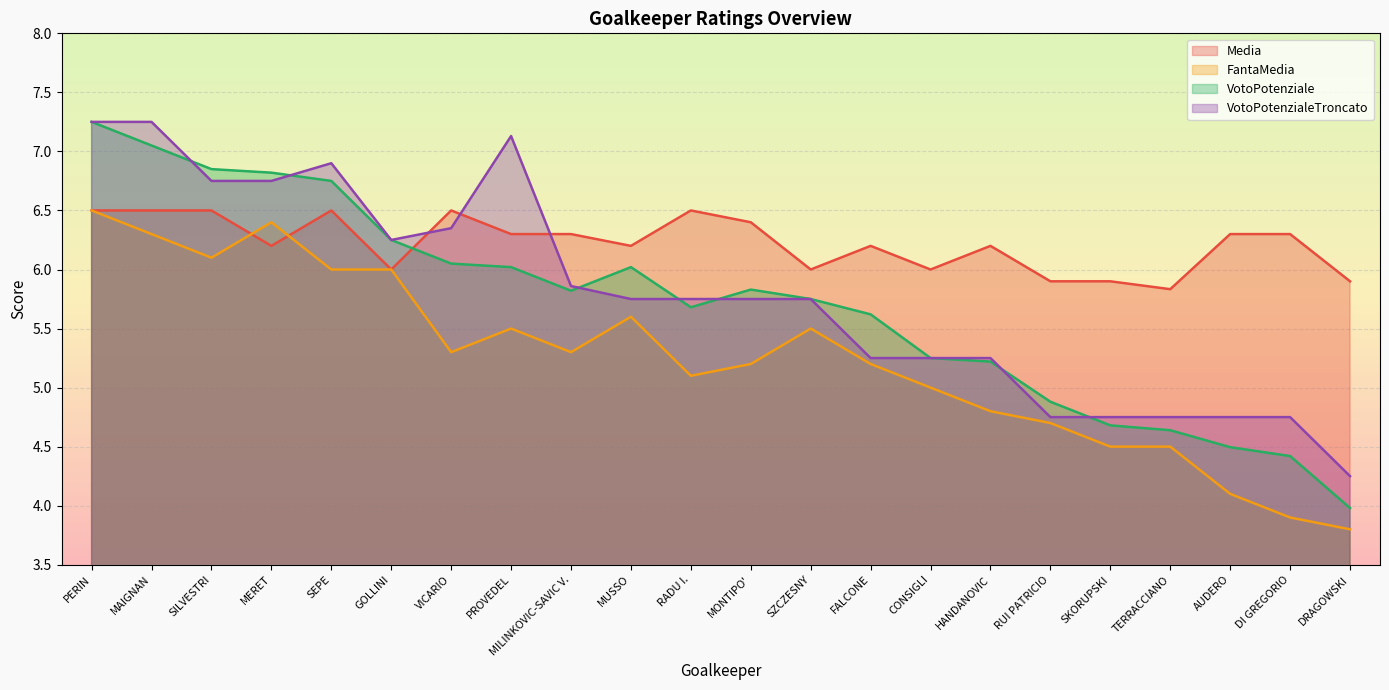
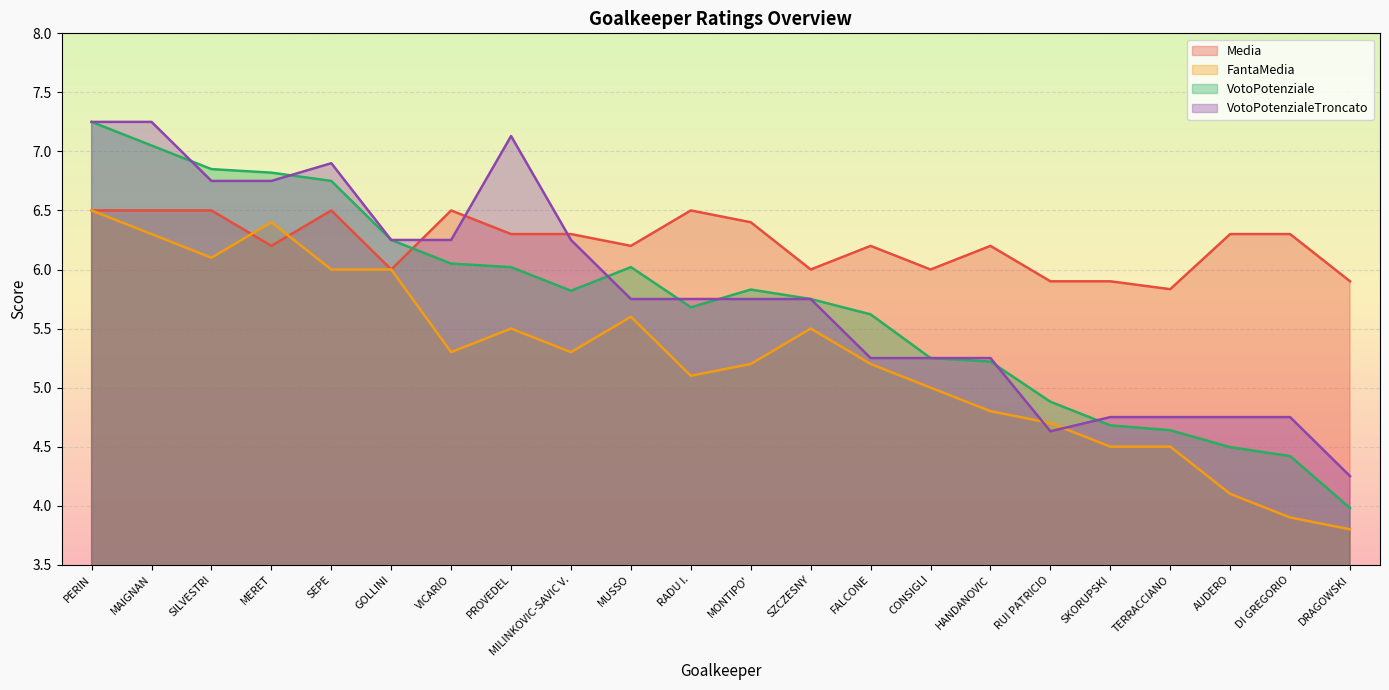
VotoPotenzialeTroncato, VICARIO: 6.35 -> 6.25
VotoPotenzialeTroncato, MILINKOVIC-SAVIC V.: 5.86 -> 6.25
VotoPotenzialeTroncato, RUI PATRICIO: 4.75 -> 4.63
